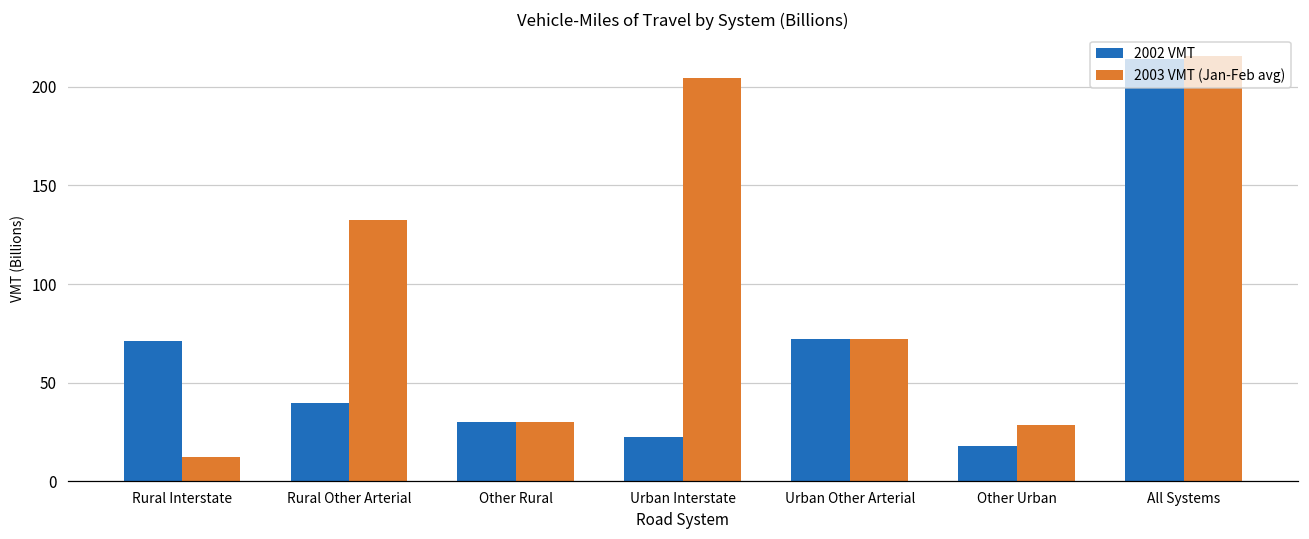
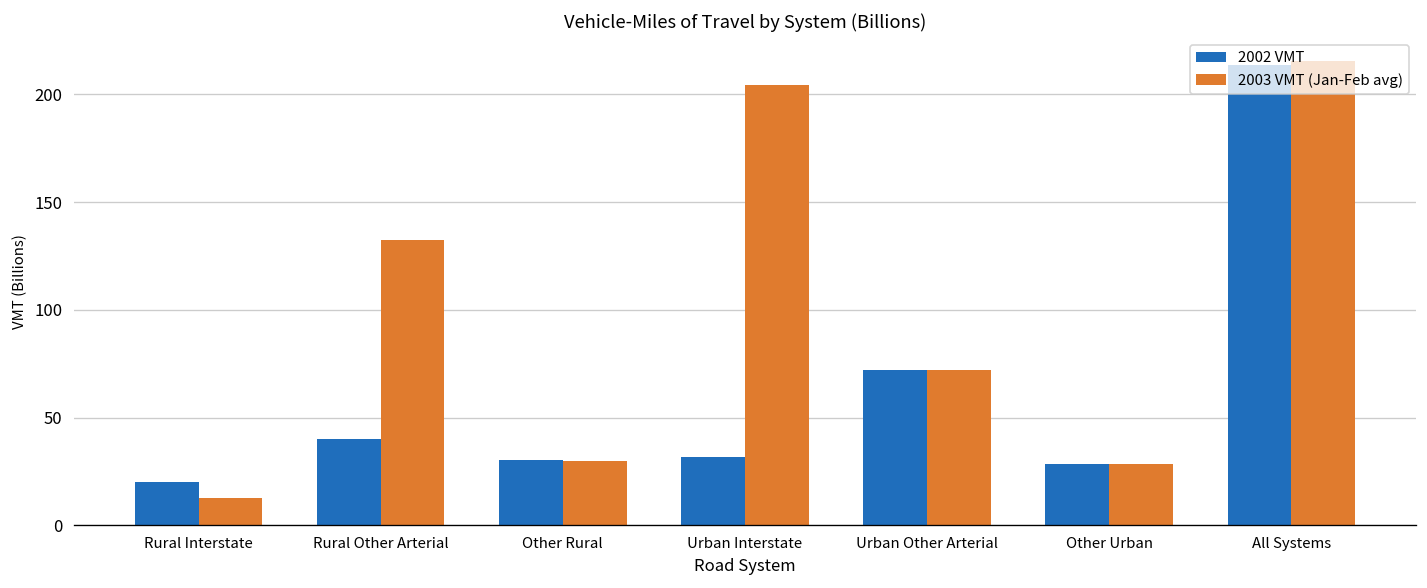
2002 VMT, Rural Interstate: 71 -> 20
2002 VMT, Urban Interstate: 23 -> 32
2002 VMT, Other Urban: 18 -> 28
